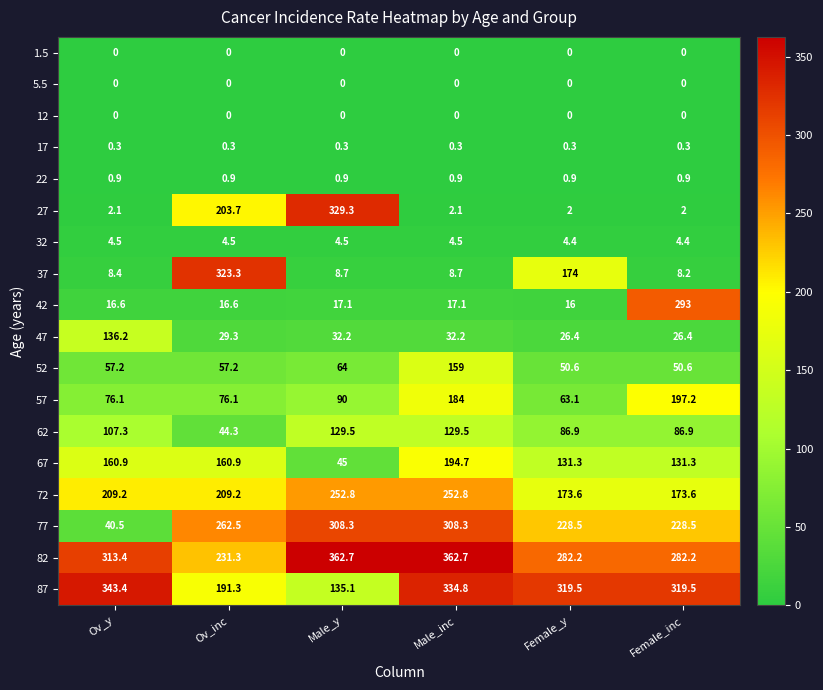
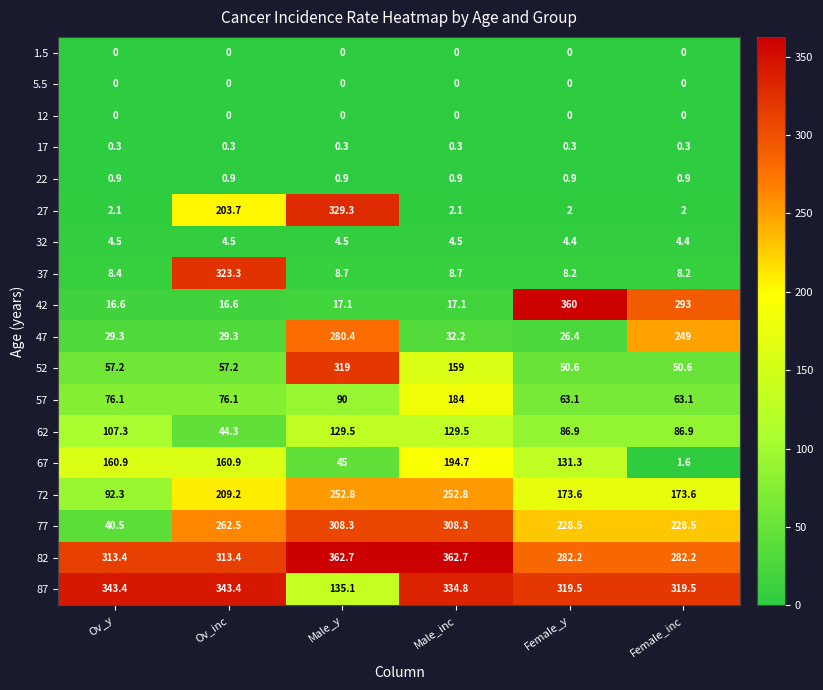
37, Female_y: 174 -> 8.2
42, Female_y: 16 -> 360
47, Ov_y: 136.2 -> 29.3
47, Male_y: 32.2 -> 280.4
47, Female_inc: 26.4 -> 249
52, Male_y: 64 -> 319
57, Female_inc: 197.2 -> 63.1
67, Female_inc: 131.3 -> 1.6
72, Ov_y: 209.2 -> 92.3
82, Ov_inc: 231.3 -> 313.4
87, Ov_inc: 191.3 -> 343.4
